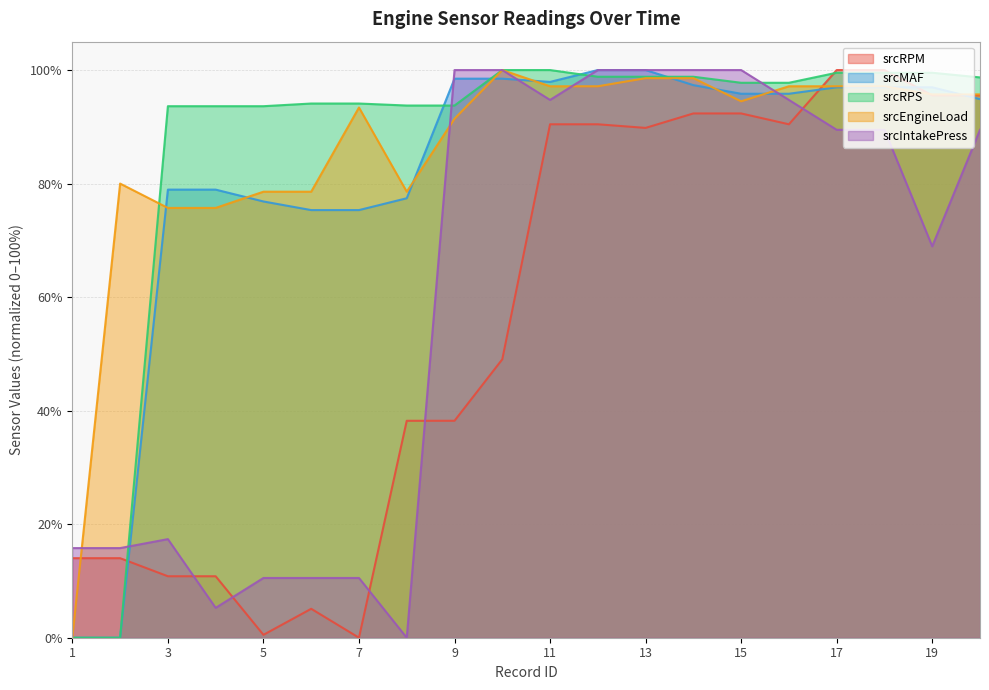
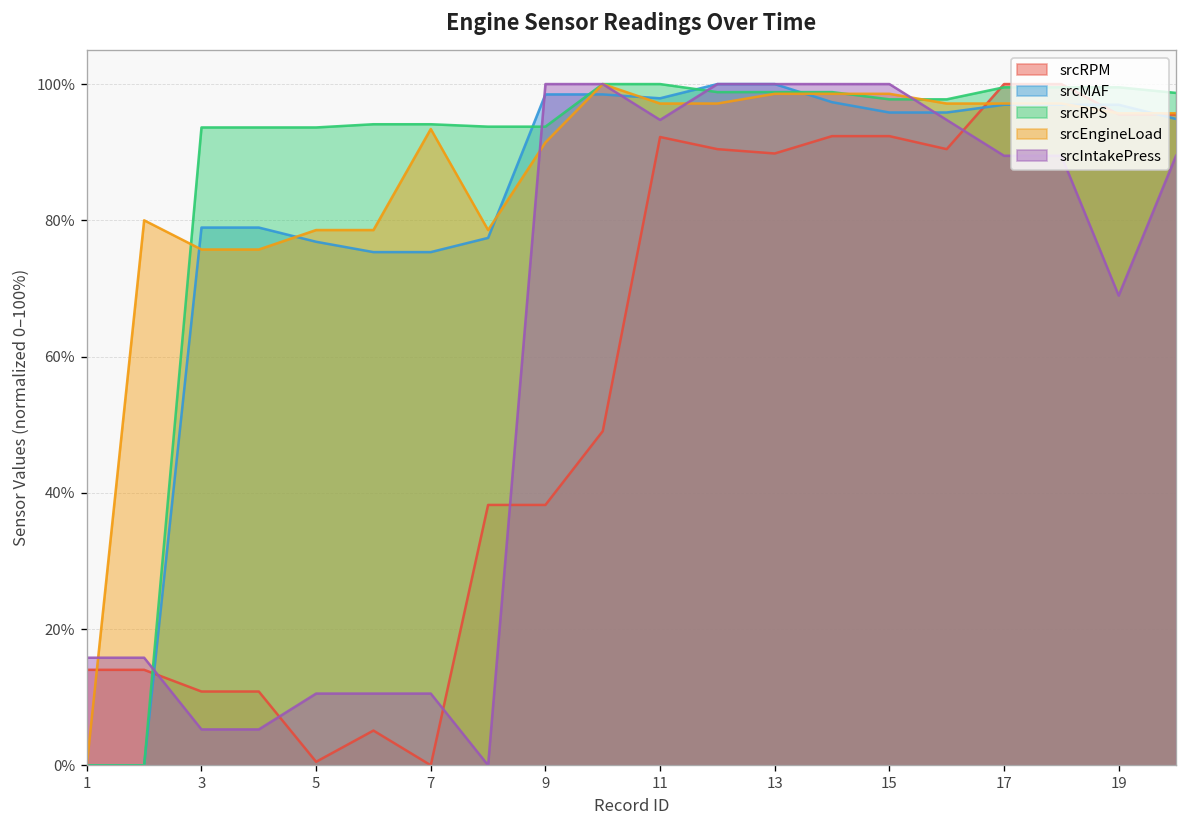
srcIntakePress, 3: 17% -> 5%
srcRPM, 11: 90% -> 92%
srcEngineLoad, 15: 94% -> 99%
